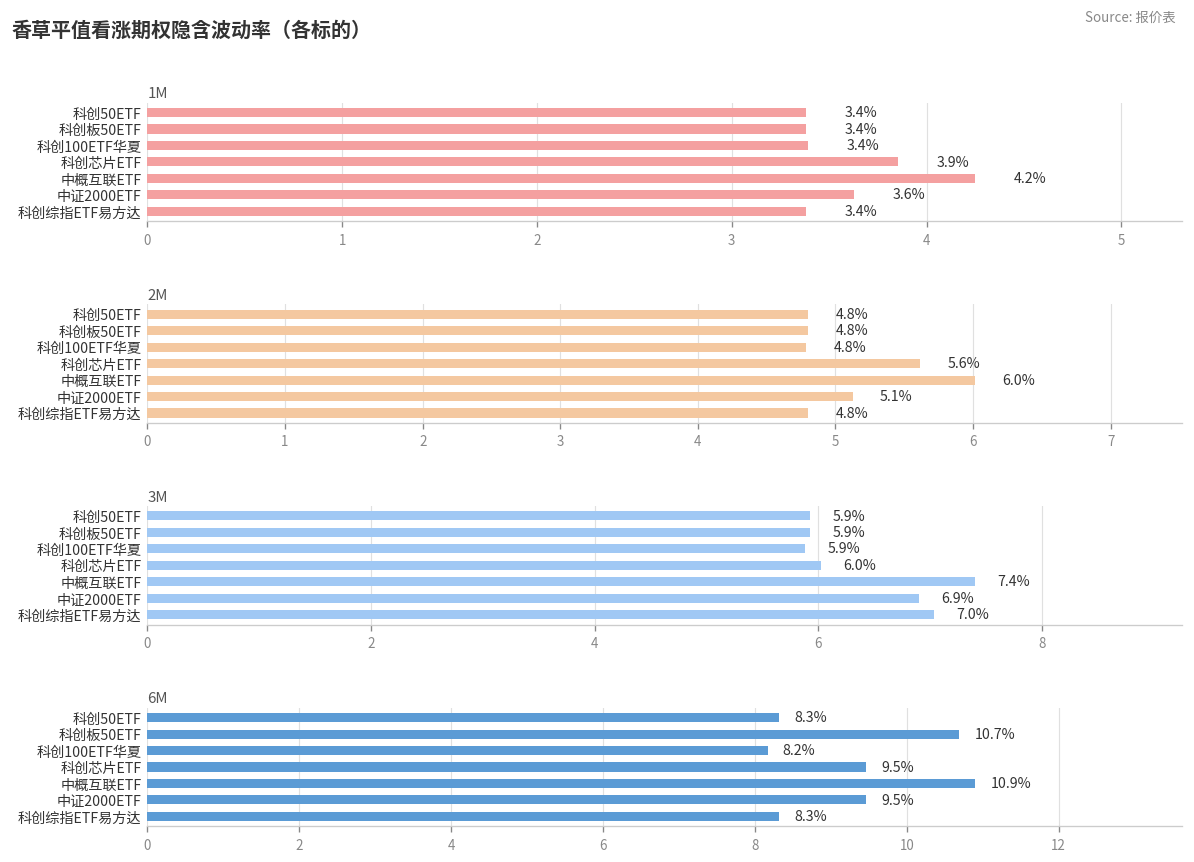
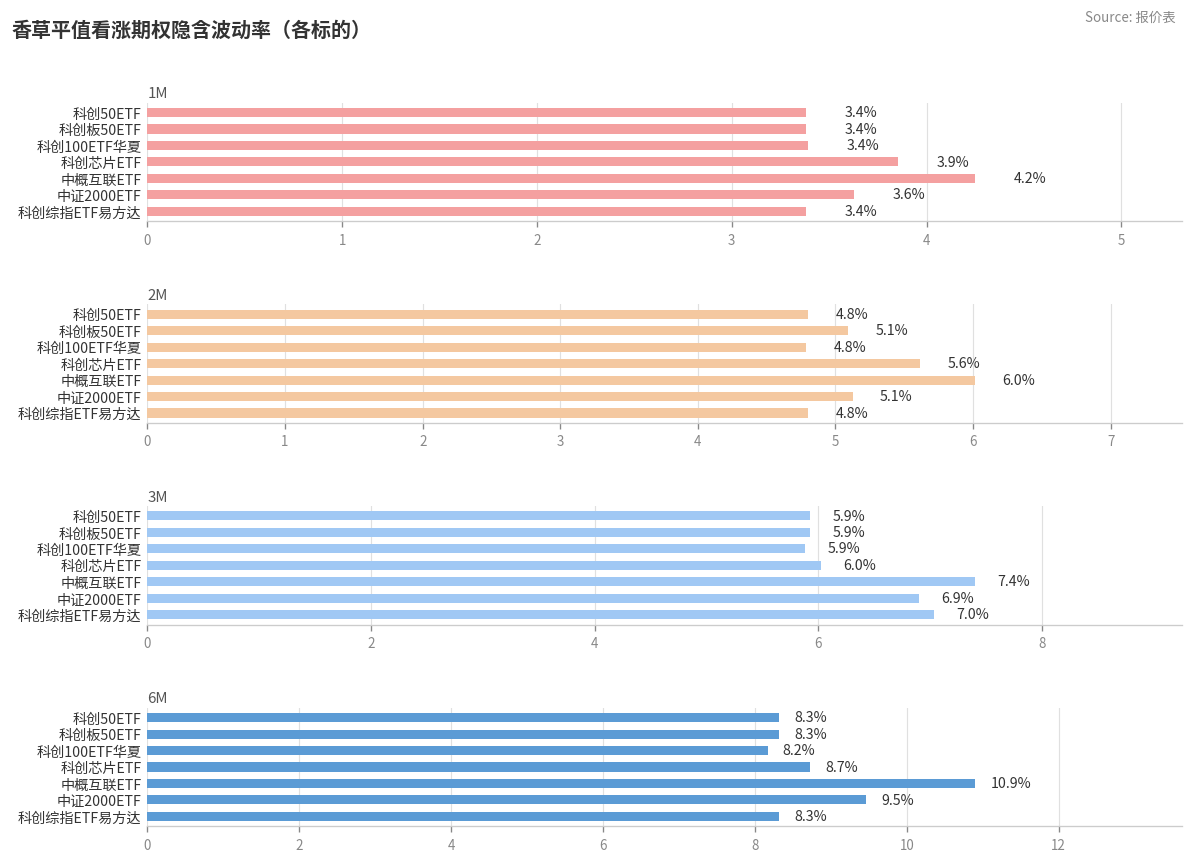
2M, 科创板50ETF: 4.8% -> 5.1%
6M, 科创板50ETF: 10.7% -> 8.3%
6M, 科创芯片ETF: 9.5% -> 8.7%
